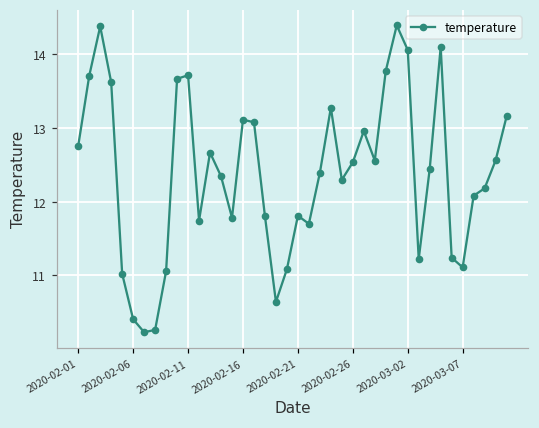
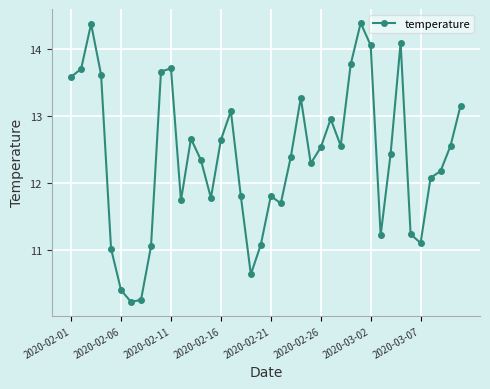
2020-02-01: 12.8 -> 13.6
2020-02-16: 13.1 -> 12.6
